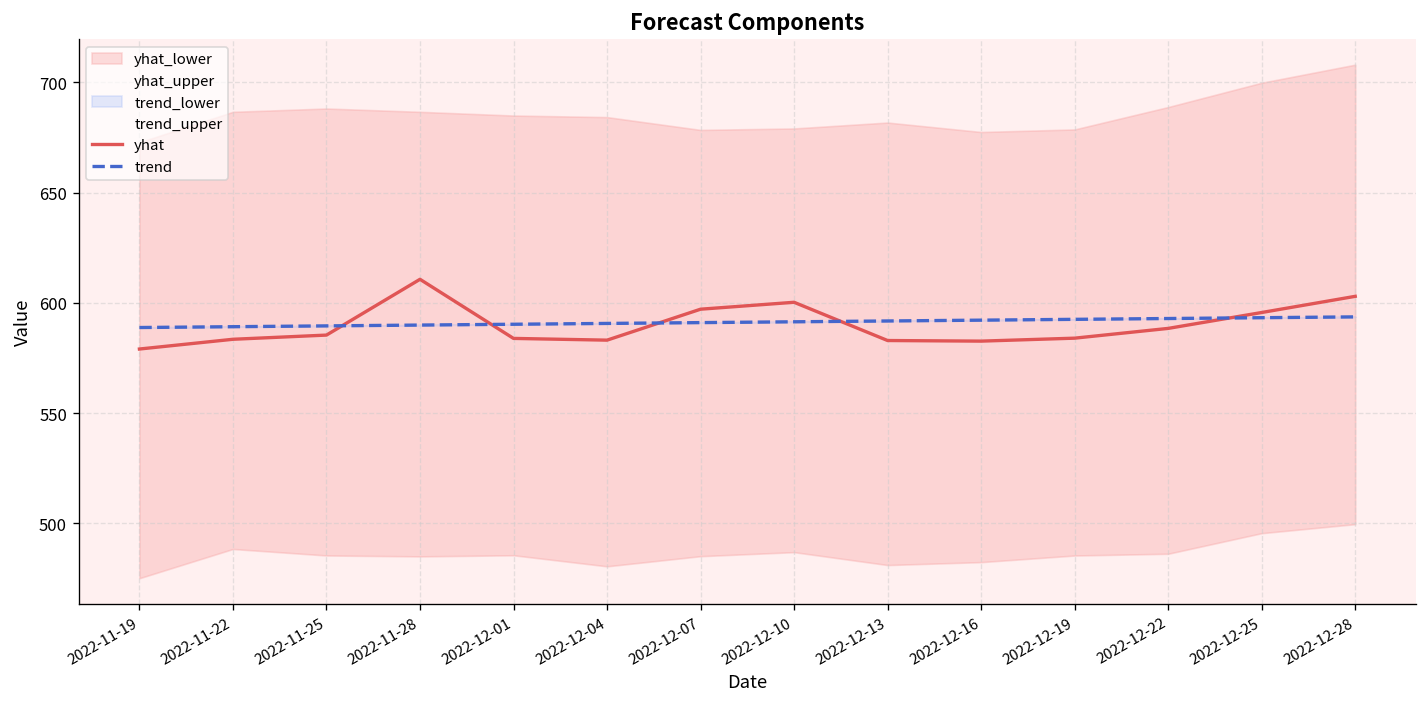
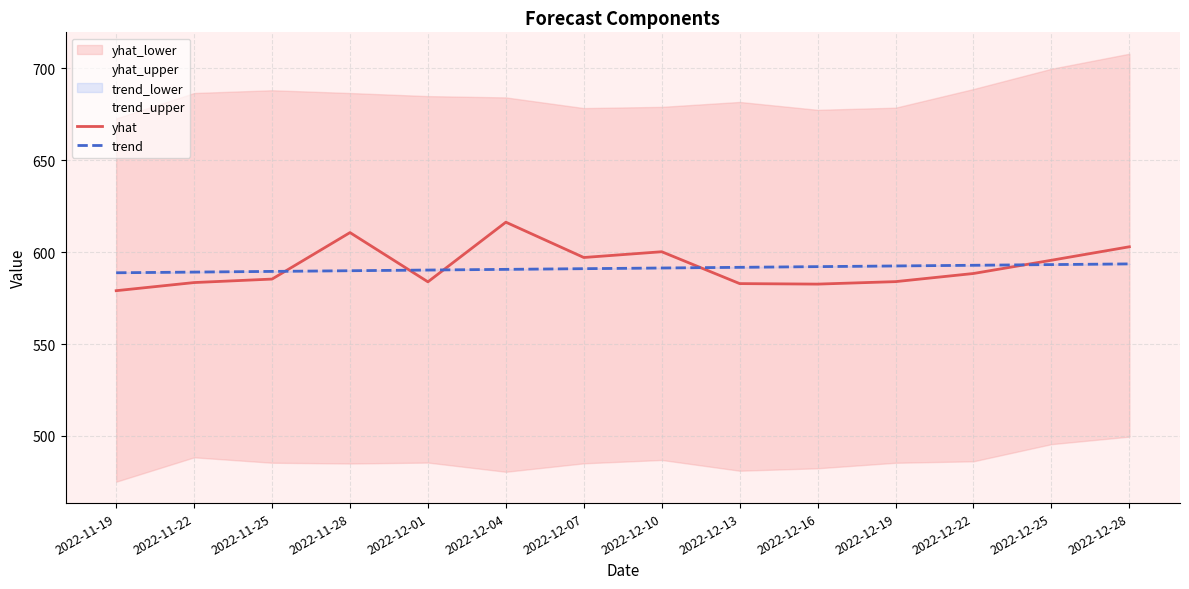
yhat, 2022-12-04: 583 -> 616
